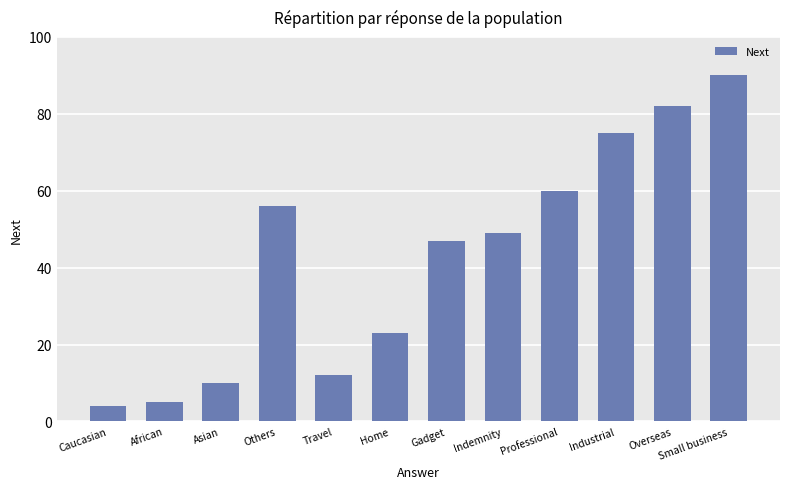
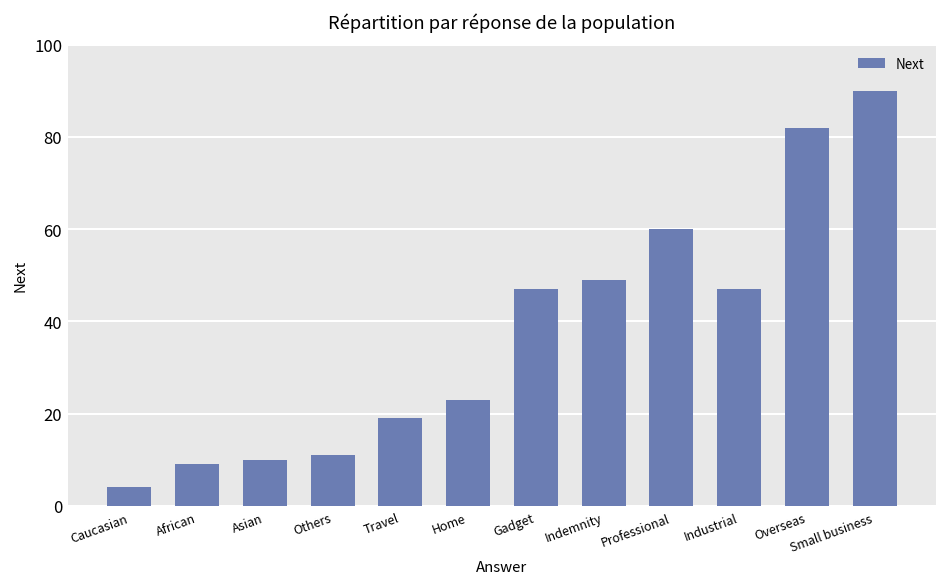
African: 5 -> 9
Others: 56 -> 11
Travel: 12 -> 19
Industrial: 75 -> 47
